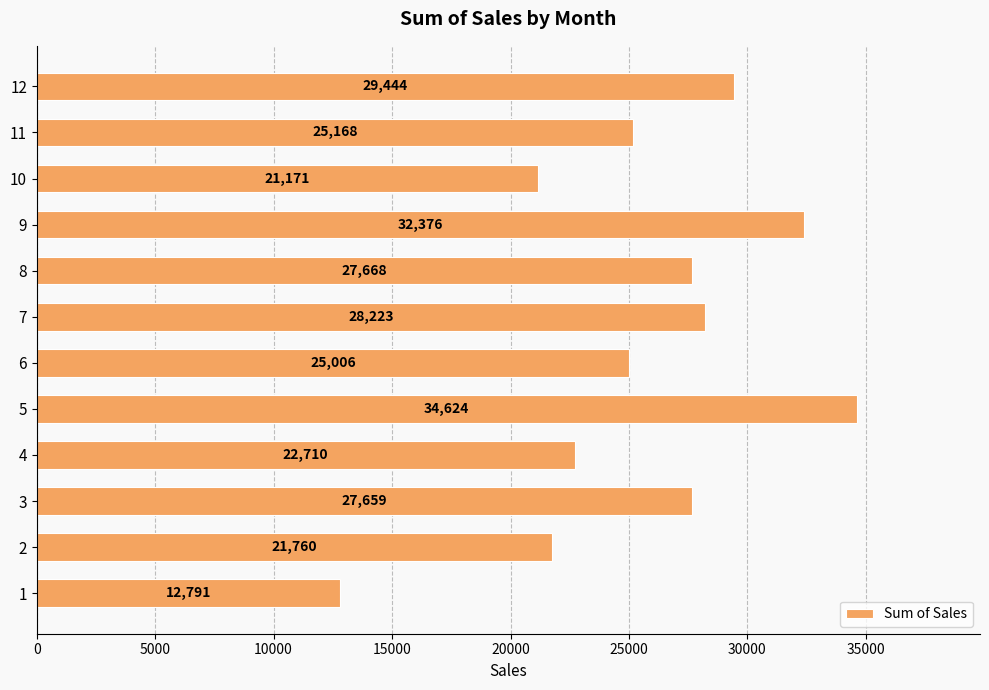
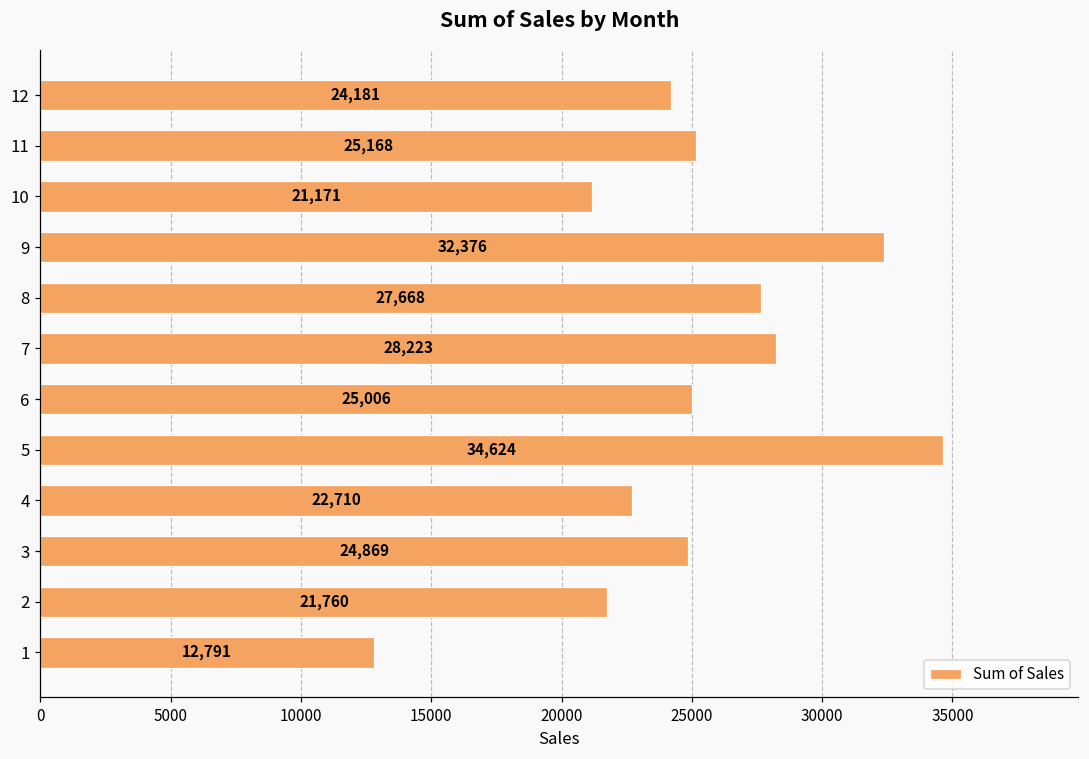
12: 29,444 -> 24,181
3: 27,659 -> 24,869
